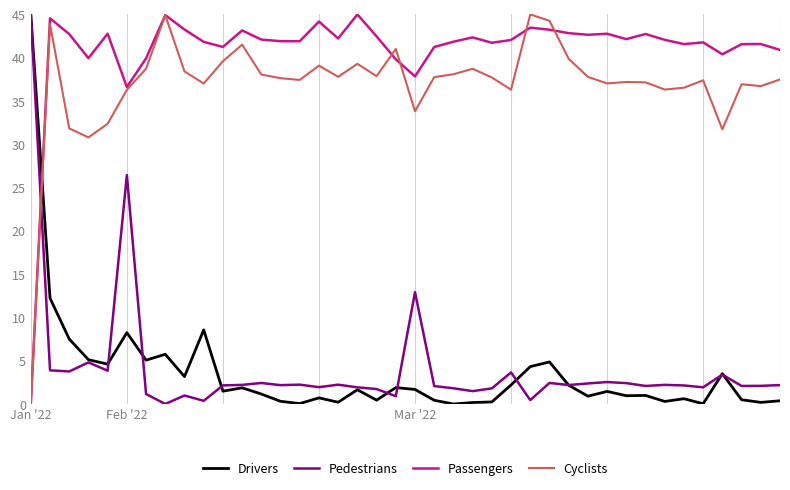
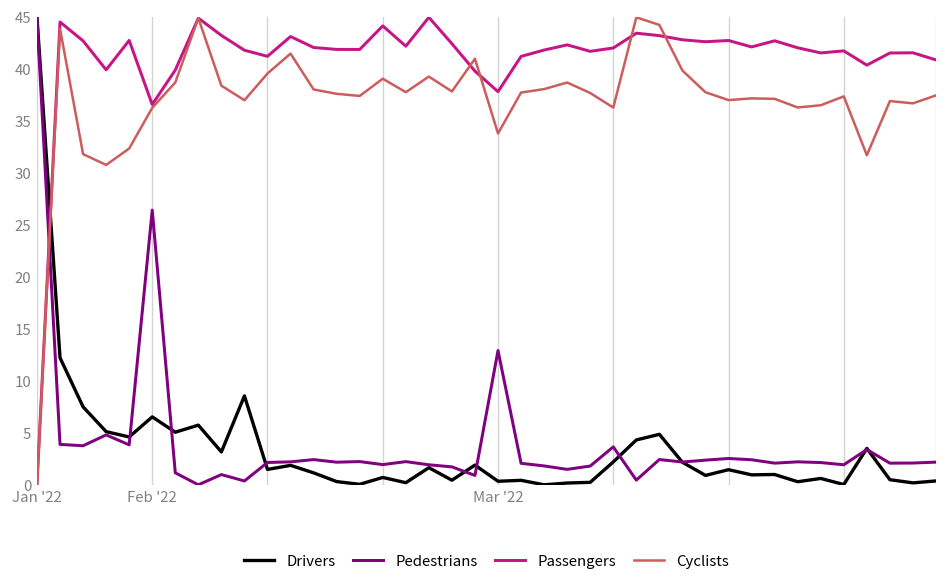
Drivers, Feb '22: 8 -> 7
Drivers, Mar '22: 2 -> 0
